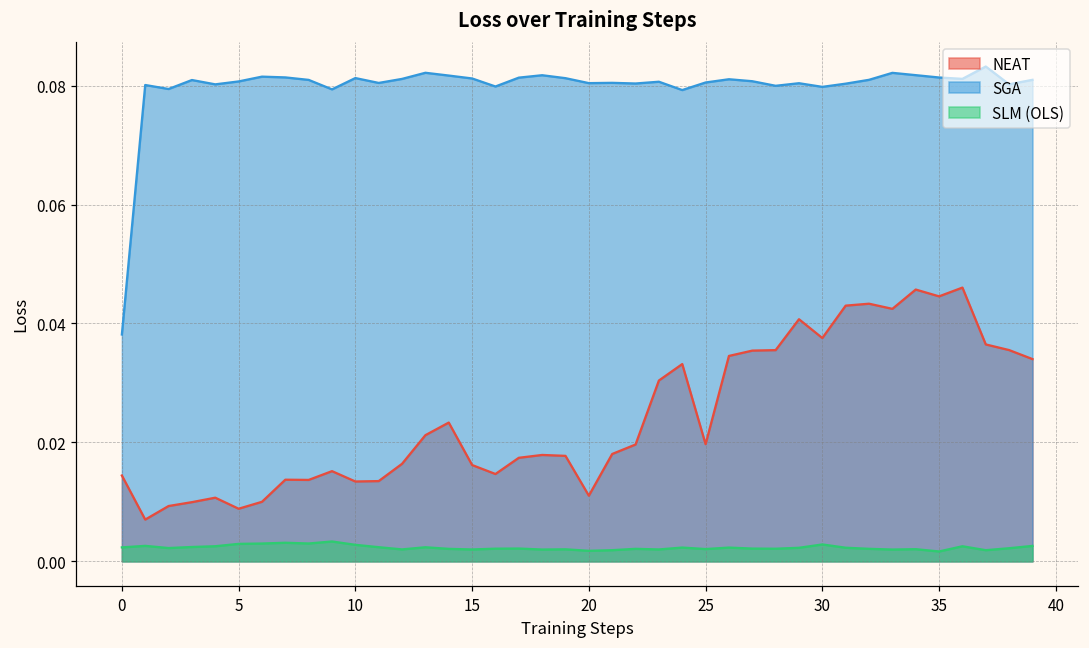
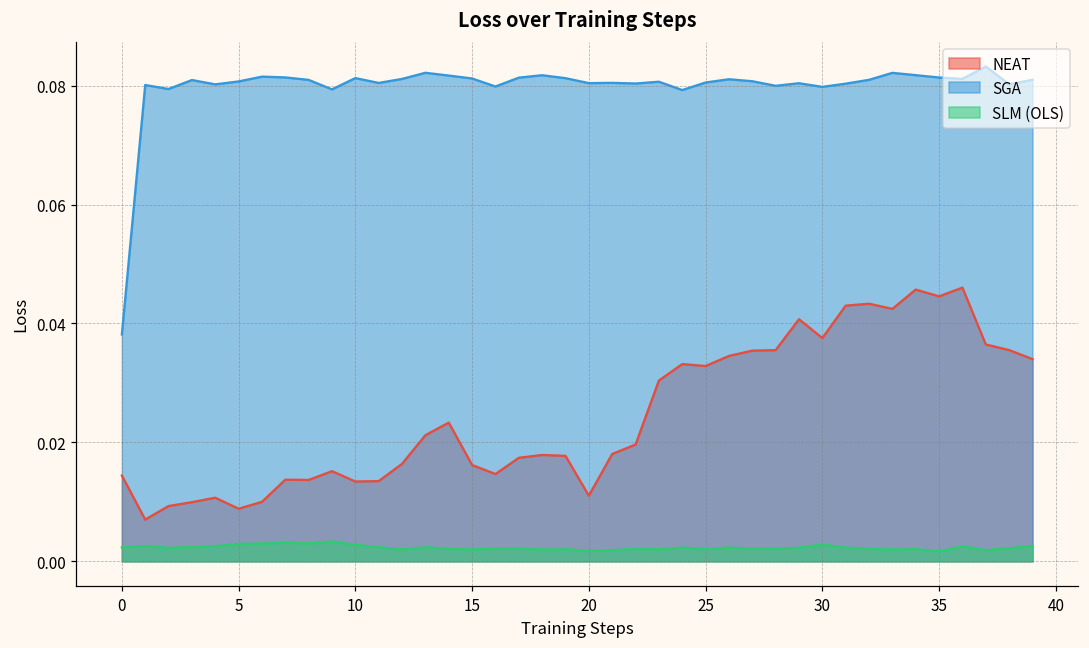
NEAT, 25: 0.020 -> 0.033
